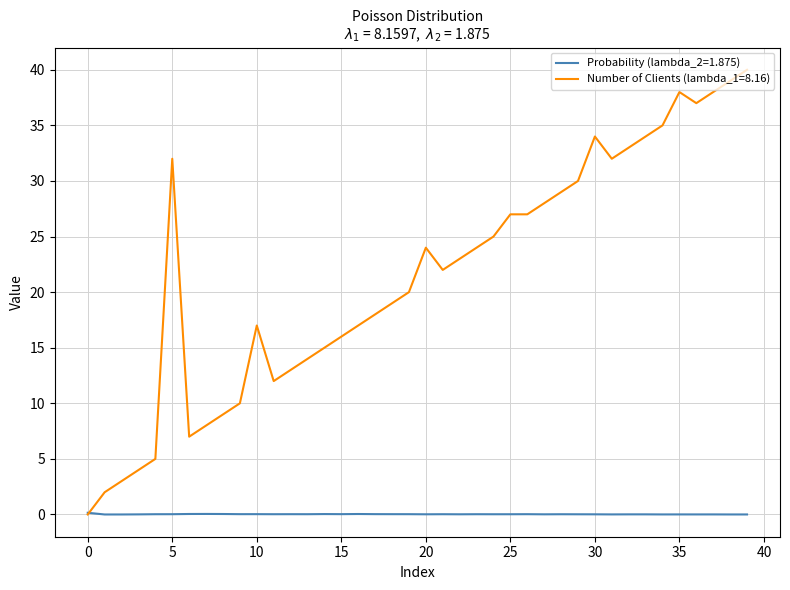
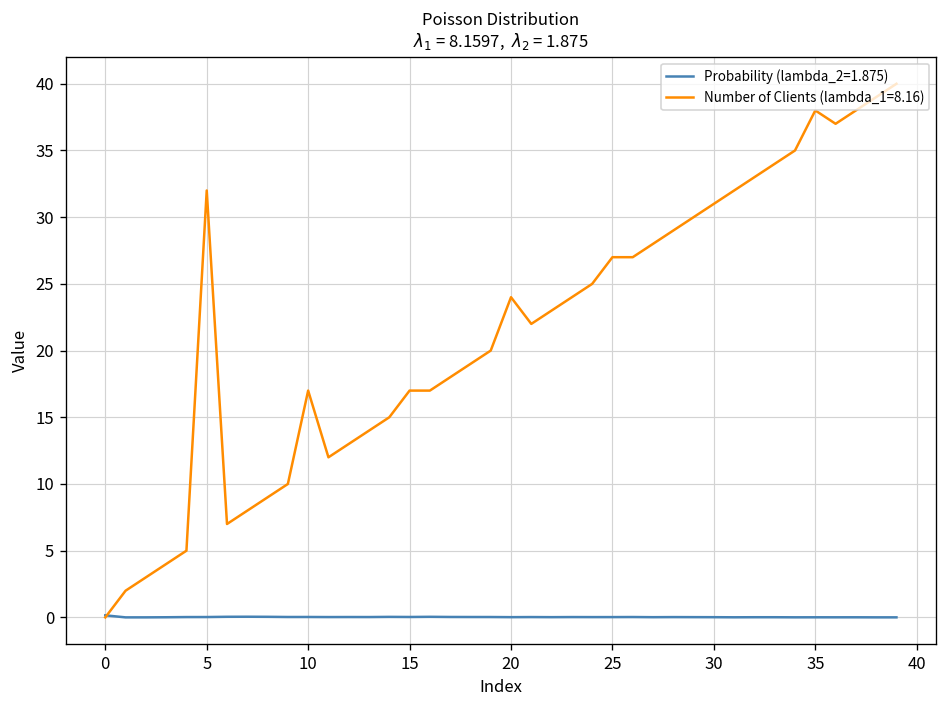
Number of Clients (lambda_1=8.16), 15: 16 -> 17
Number of Clients (lambda_1=8.16), 30: 34 -> 31
